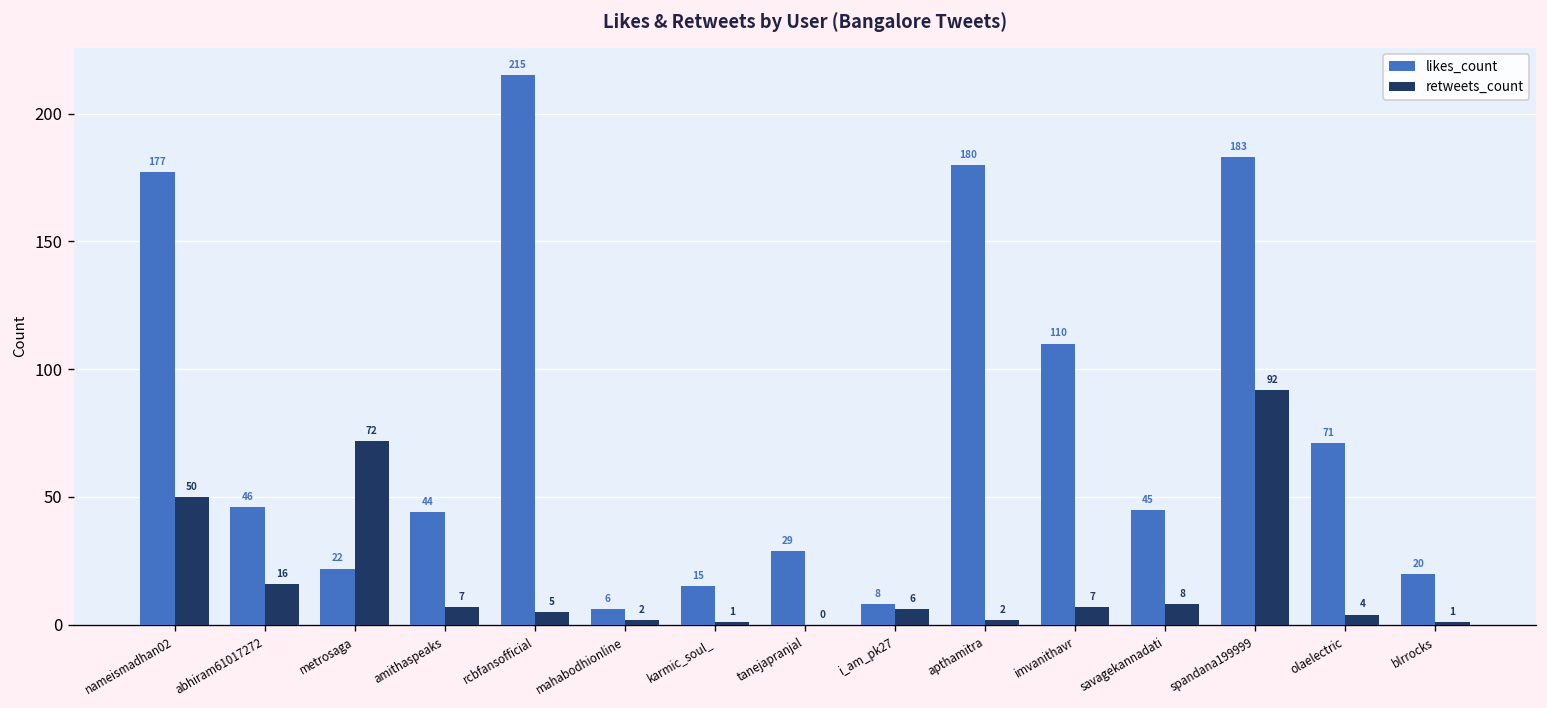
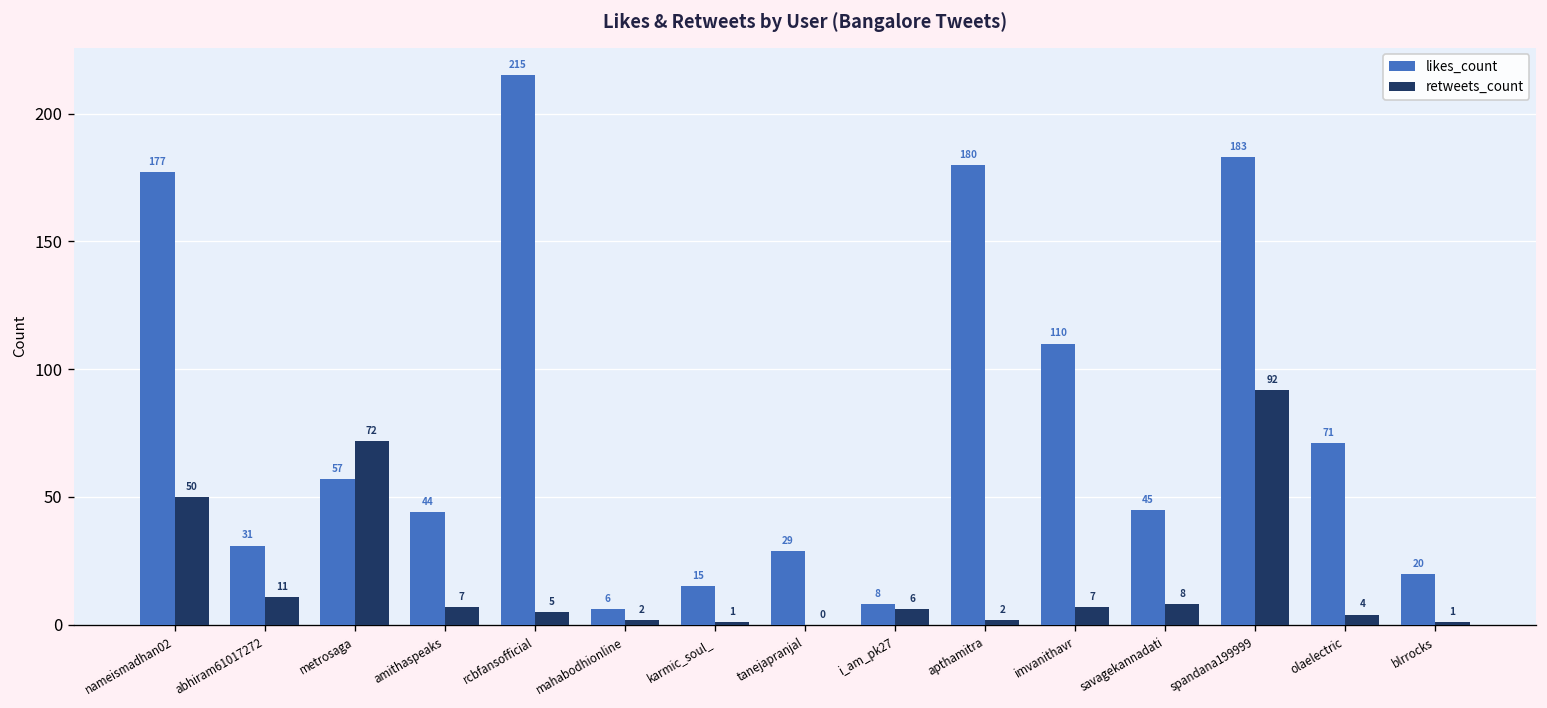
likes_count, abhiram61017272: 46 -> 31
retweets_count, abhiram61017272: 16 -> 11
likes_count, metrosaga: 22 -> 57
